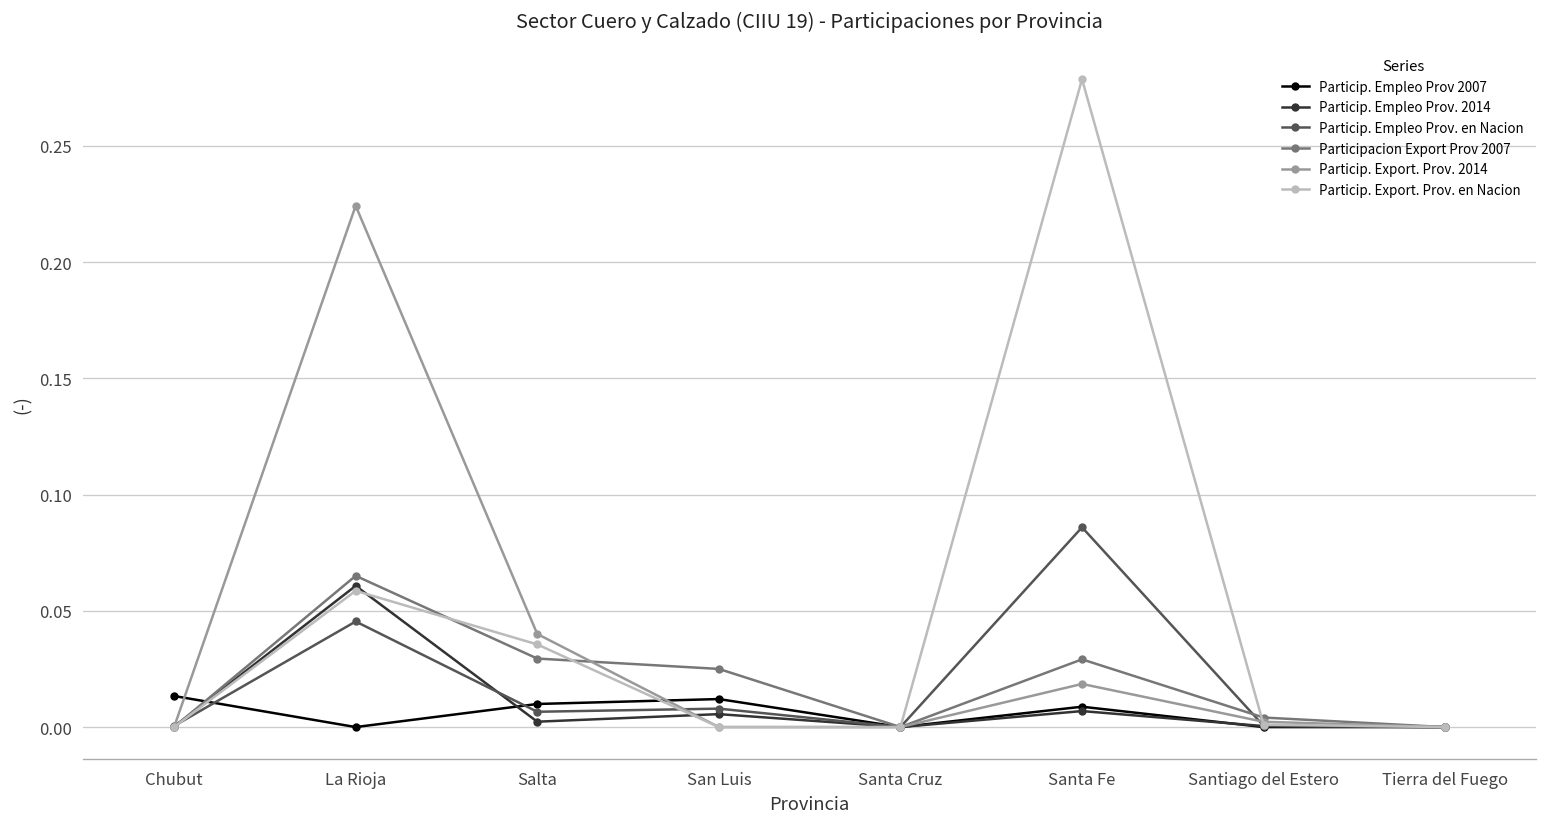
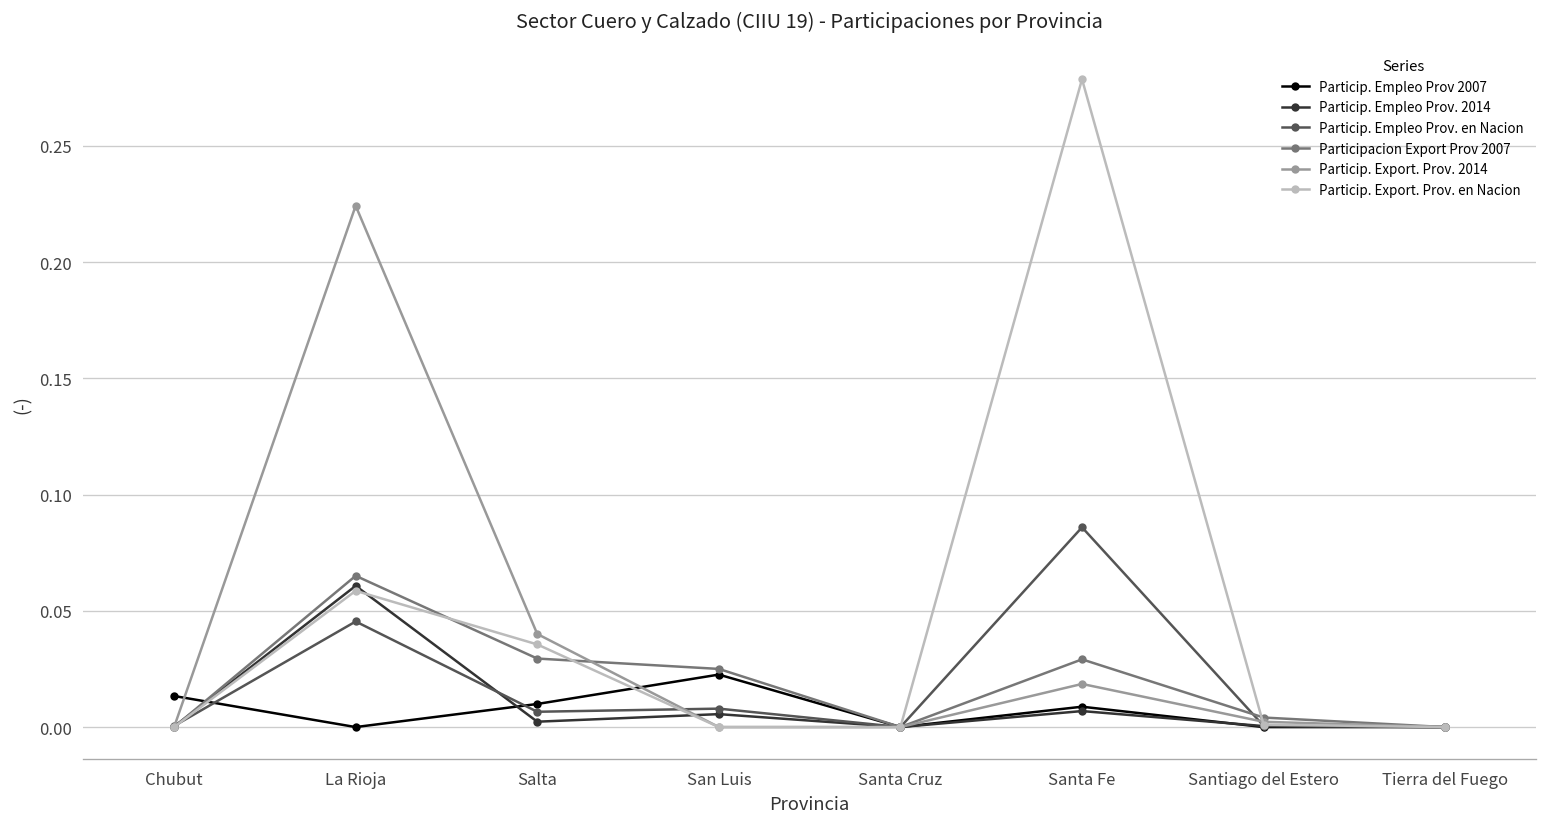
Particip. Empleo Prov 2007, San Luis: 0.012 -> 0.023
